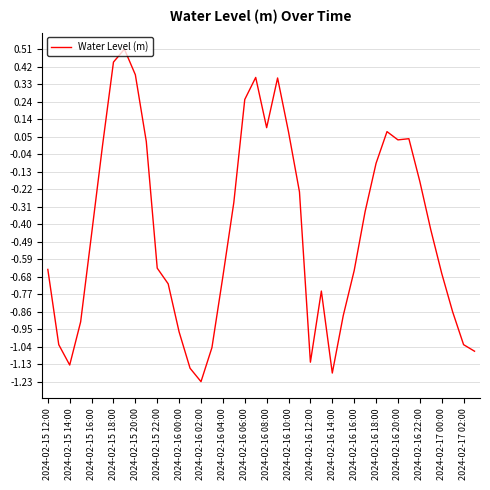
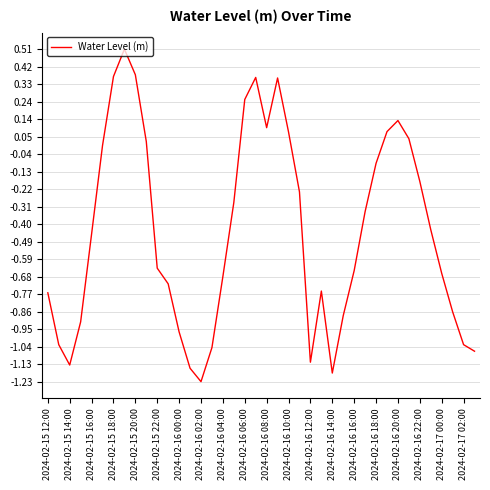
2024-02-15 12:00: -0.64 -> -0.76
2024-02-15 18:00: 0.44 -> 0.37
2024-02-16 20:00: 0.04 -> 0.14
